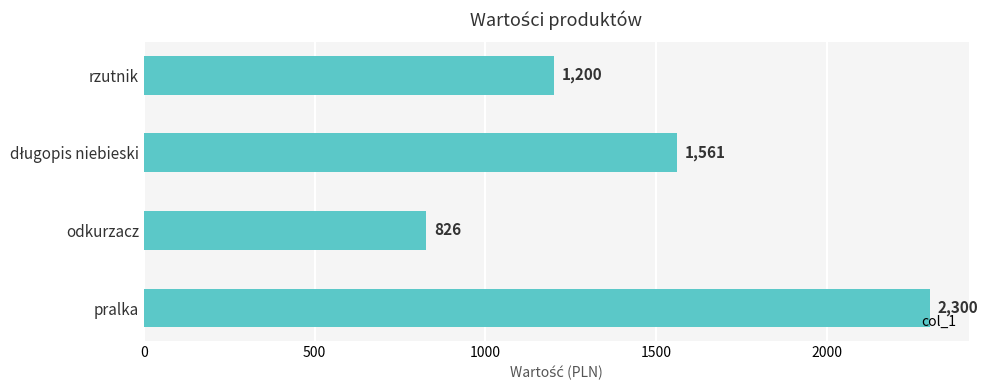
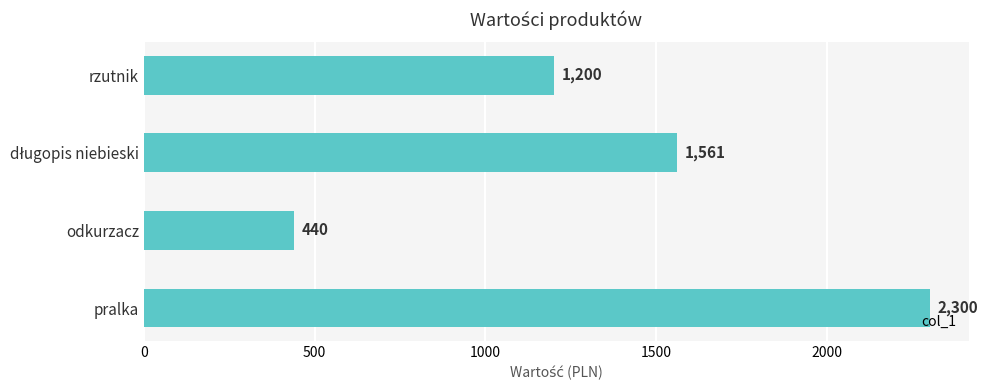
odkurzacz: 826 -> 440
